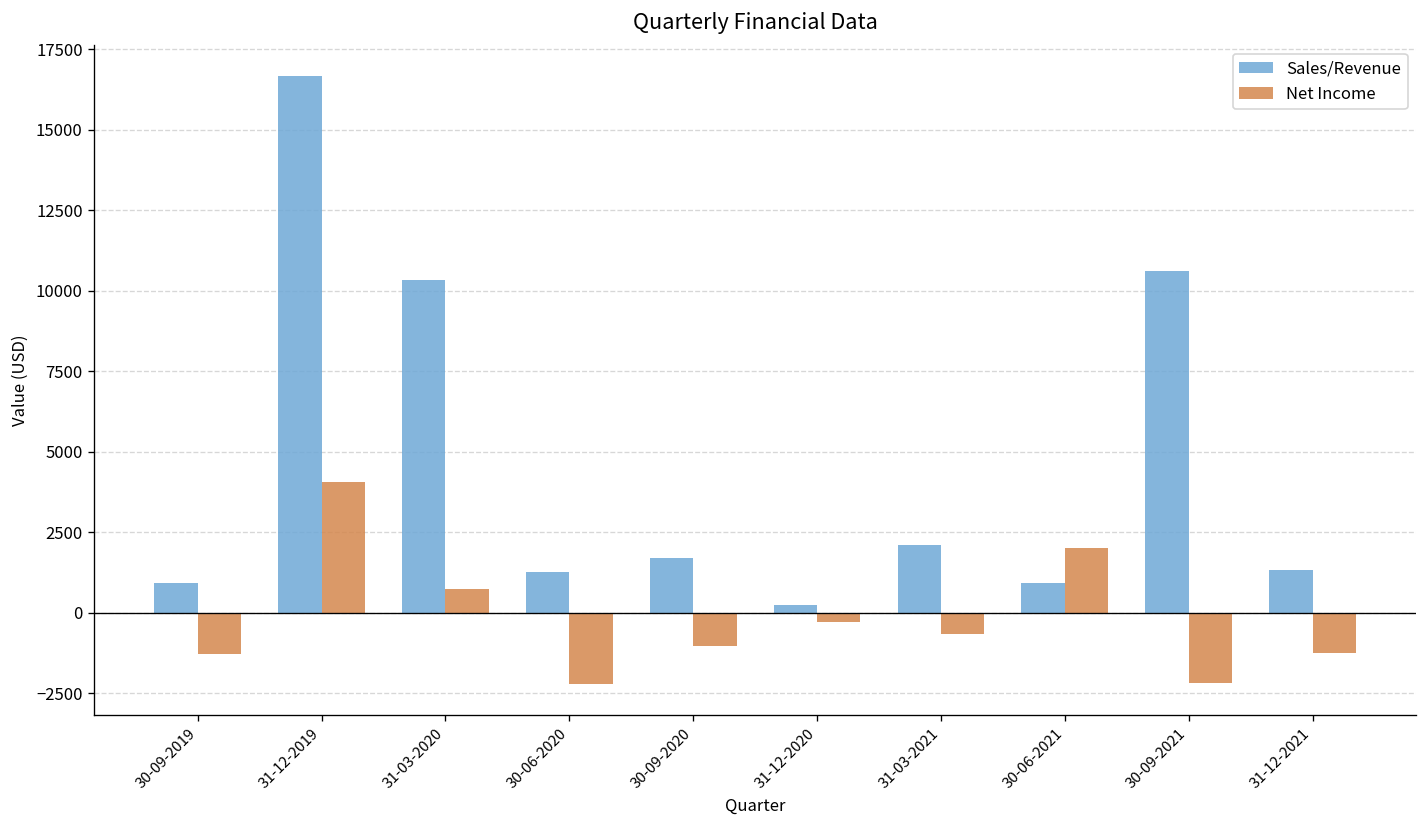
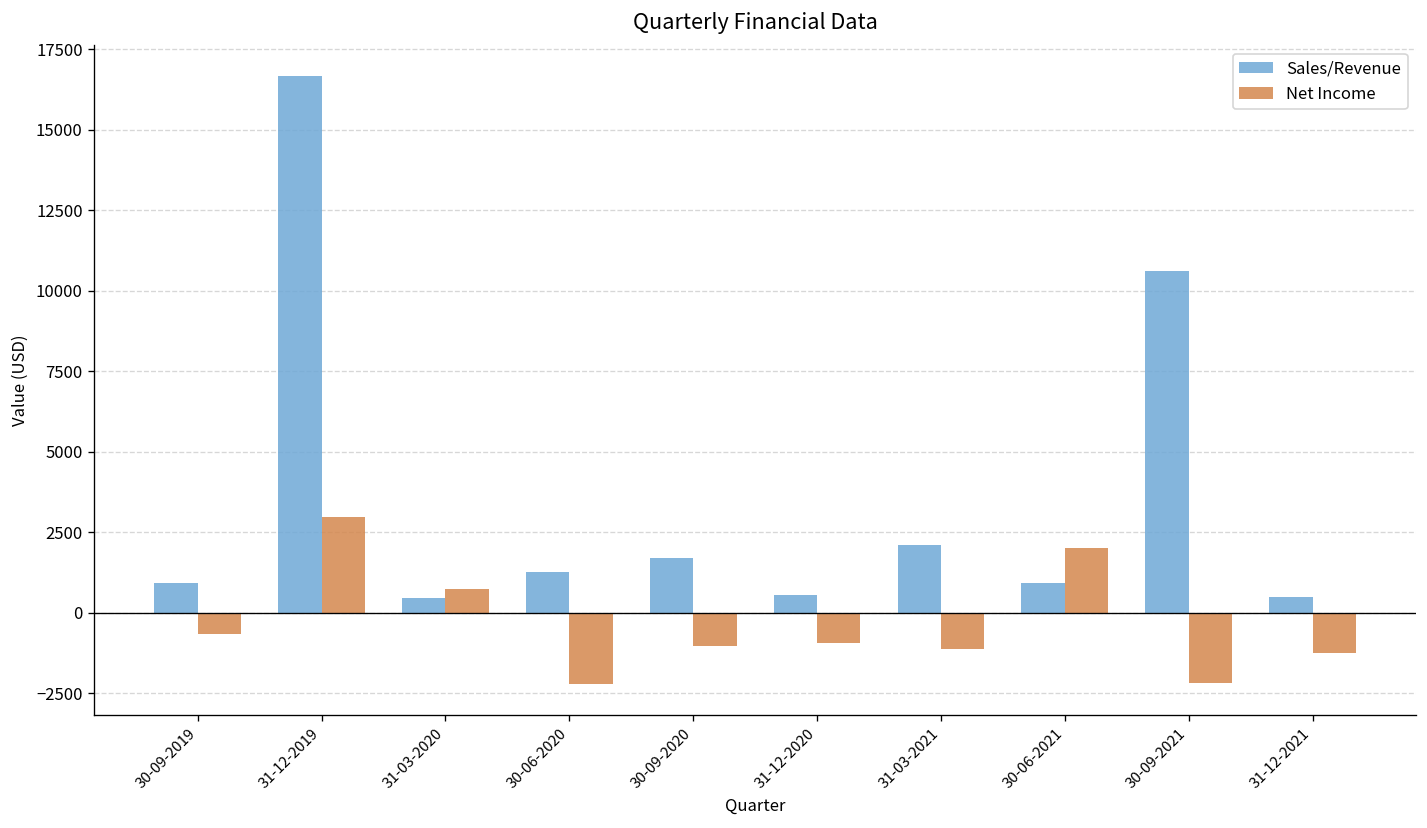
Net Income, 30-09-2019: -1300 -> -700
Net Income, 31-12-2019: 4100 -> 3000
Sales/Revenue, 31-03-2020: 10300 -> 500
Sales/Revenue, 31-12-2020: 200 -> 500
Net Income, 31-12-2020: -300 -> -900
Net Income, 31-03-2021: -700 -> -1100
Sales/Revenue, 31-12-2021: 1300 -> 500
